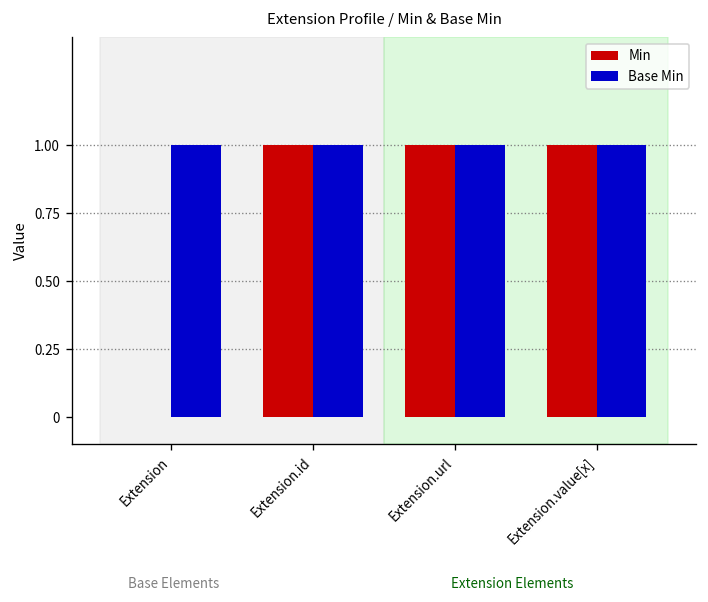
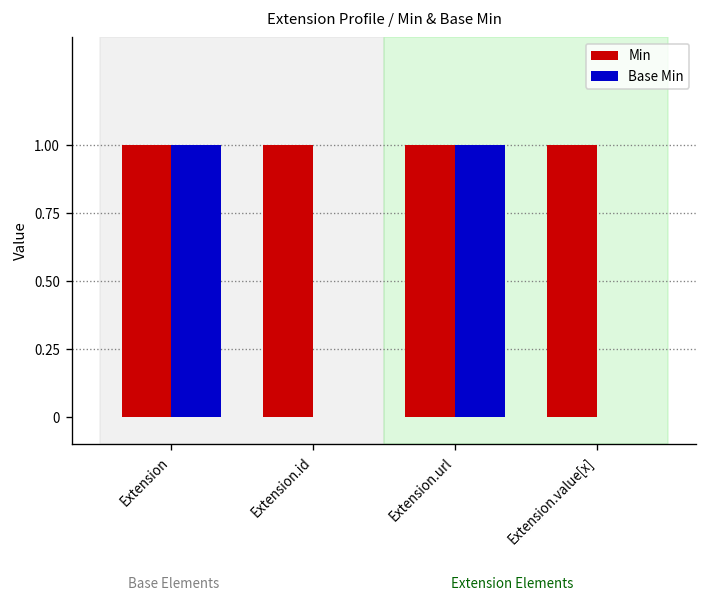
Min, Extension: 0 -> 1
Base Min, Extension.id: 1 -> 0
Base Min, Extension.value[x]: 1 -> 0
